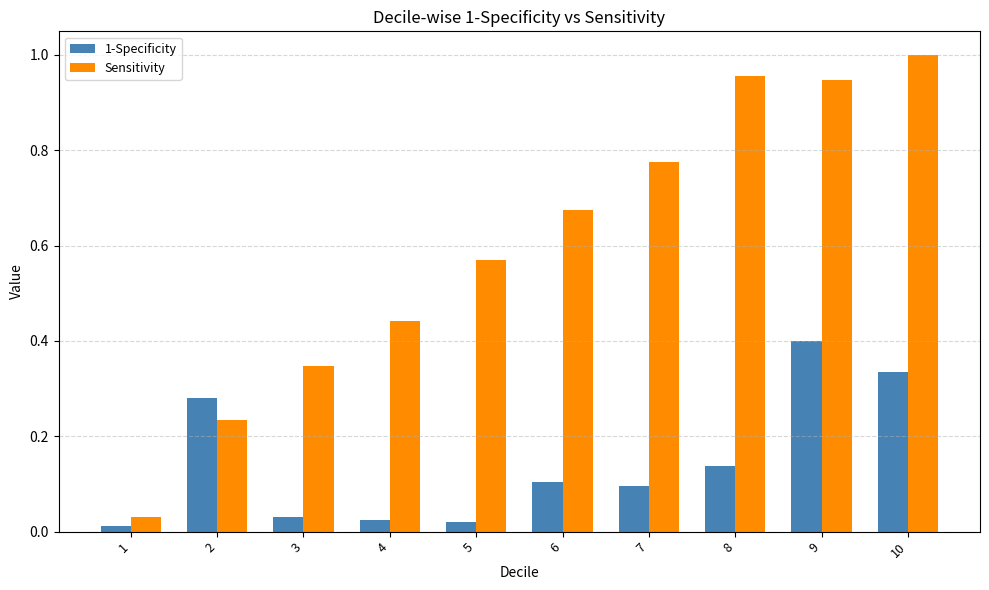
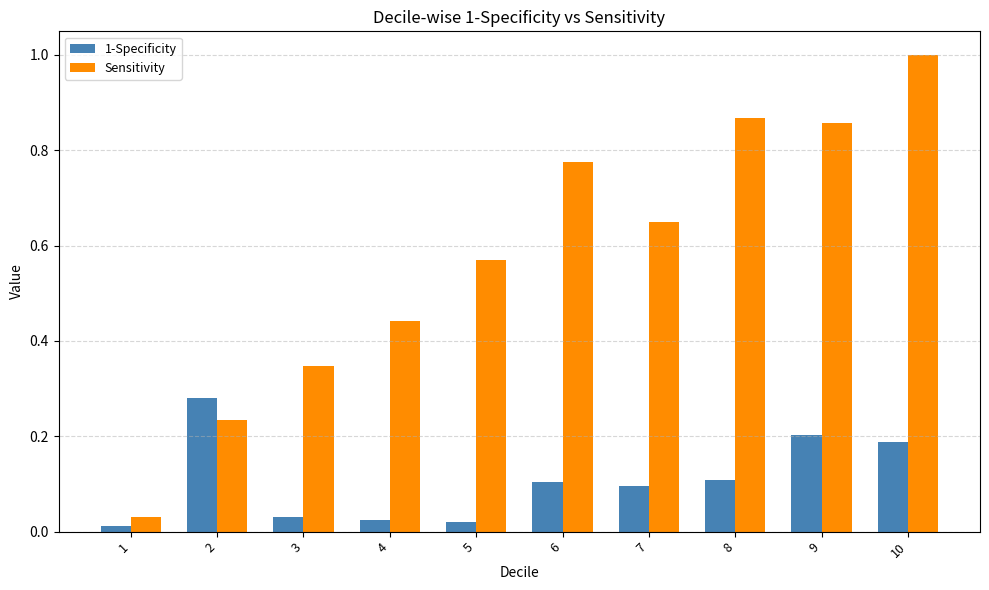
Sensitivity, 6: 0.67 -> 0.78
Sensitivity, 7: 0.78 -> 0.65
1-Specificity, 8: 0.14 -> 0.11
Sensitivity, 8: 0.96 -> 0.87
1-Specificity, 9: 0.40 -> 0.20
Sensitivity, 9: 0.95 -> 0.86
1-Specificity, 10: 0.34 -> 0.19
